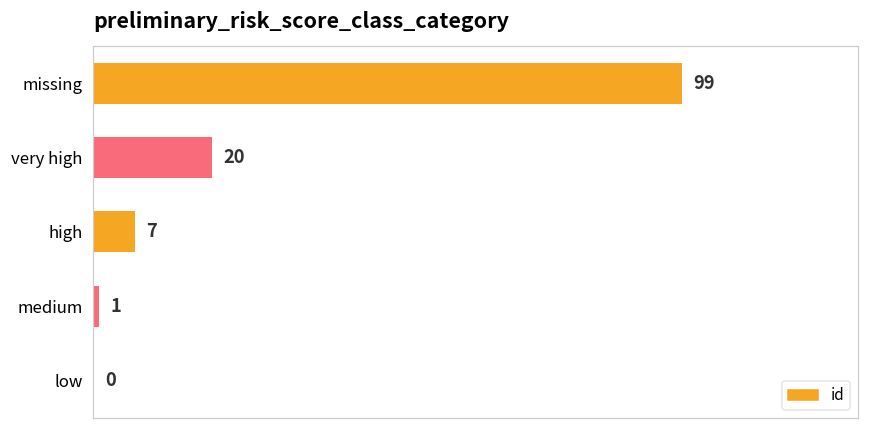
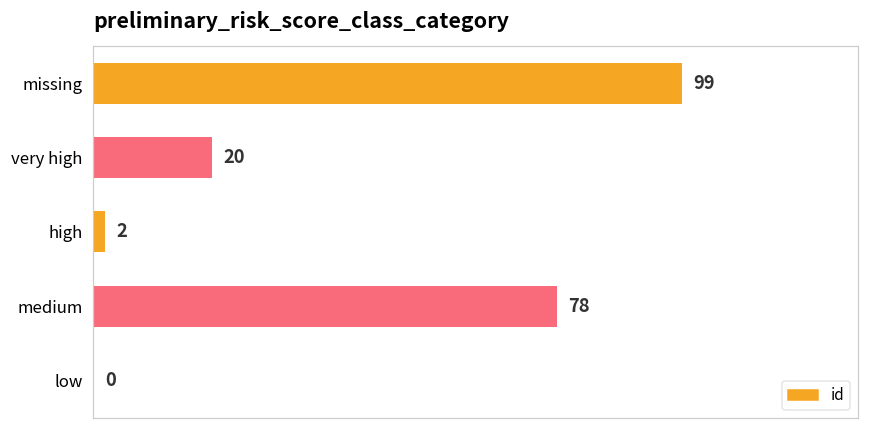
high: 7 -> 2
medium: 1 -> 78
